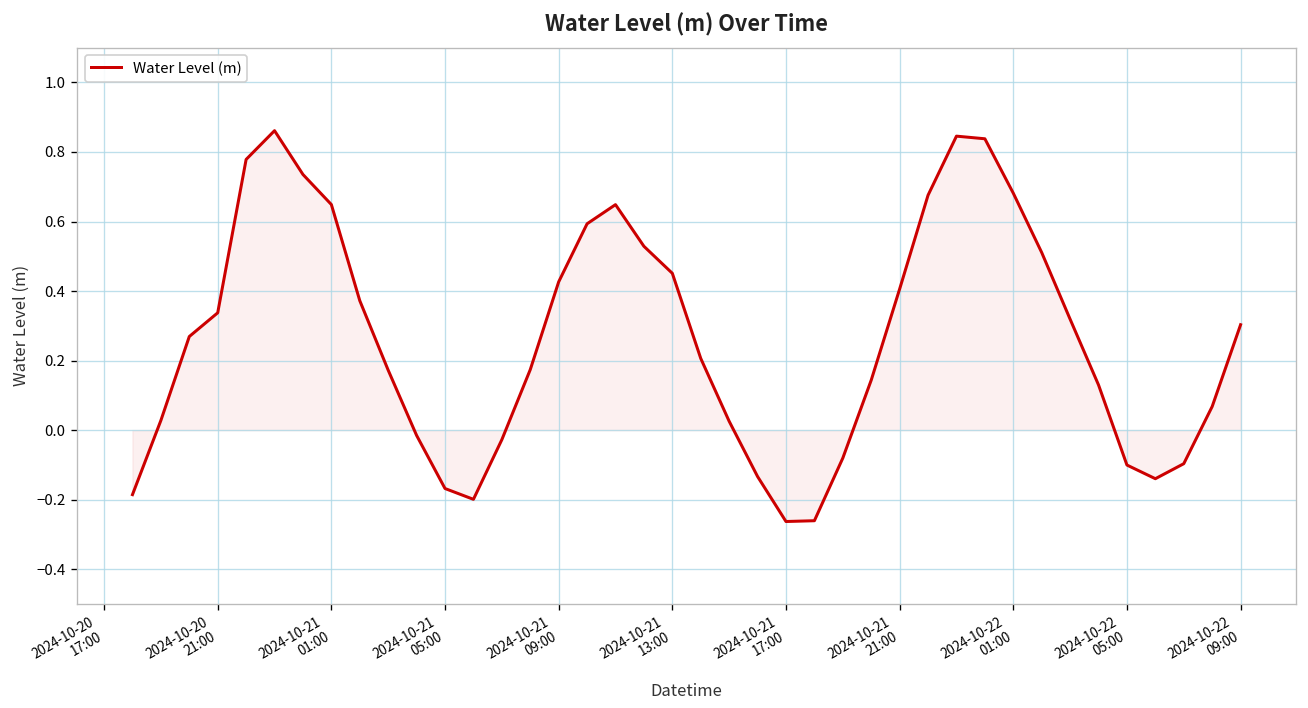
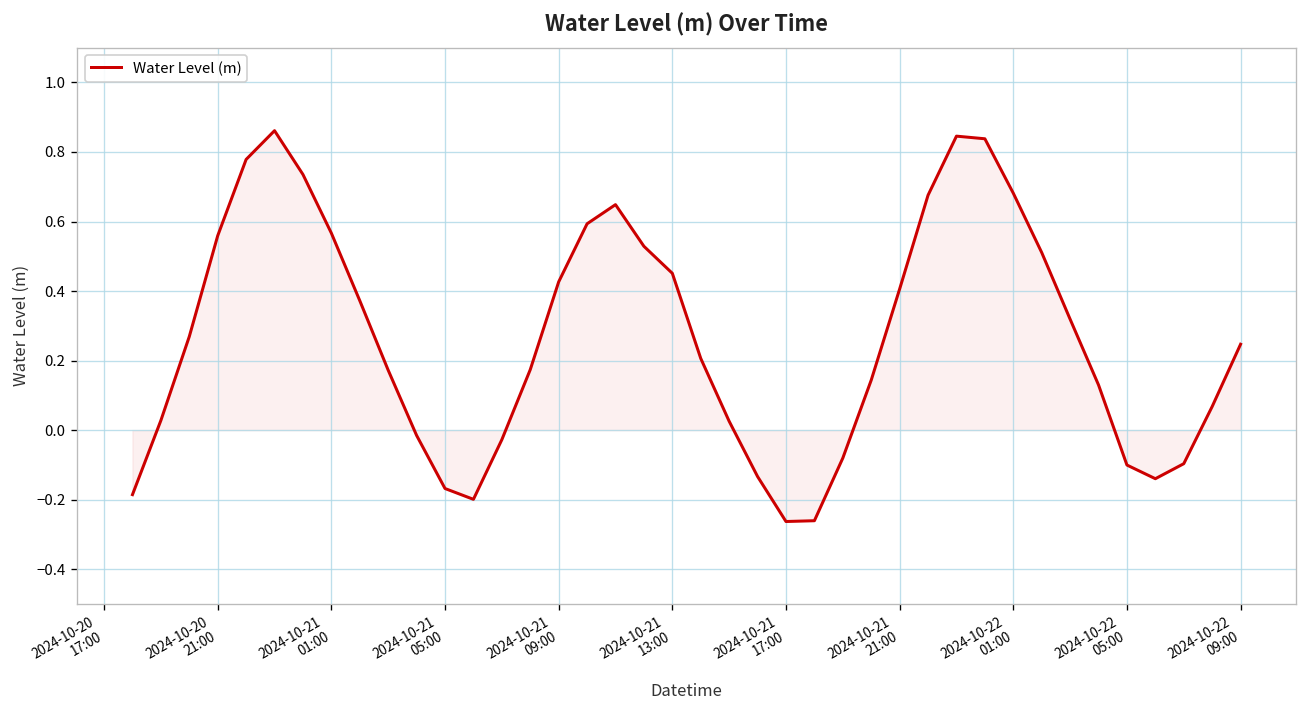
Water Level (m), 2024-10-20 21:00: 0.34 -> 0.56
Water Level (m), 2024-10-21 01:00: 0.65 -> 0.57
Water Level (m), 2024-10-22 09:00: 0.30 -> 0.25
